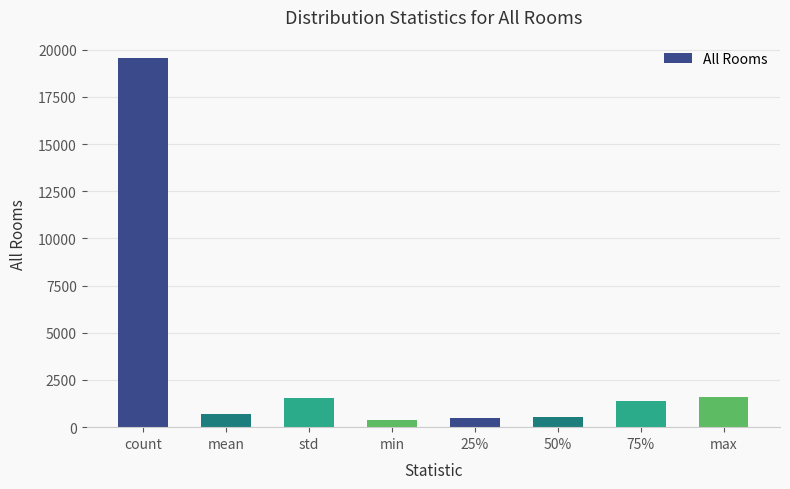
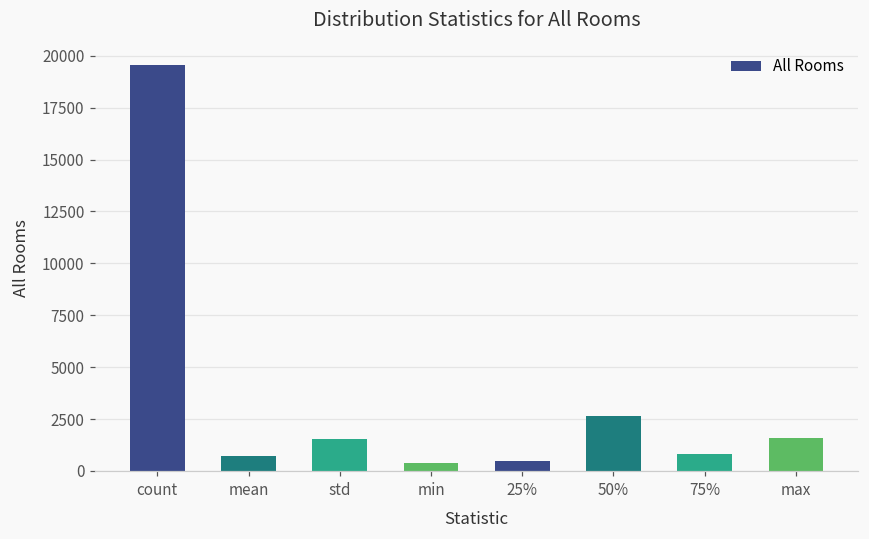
50%: 500 -> 2700
75%: 1400 -> 800
